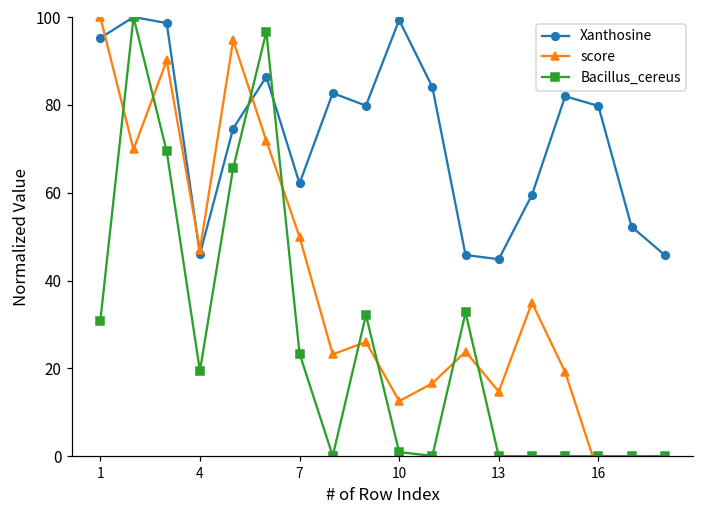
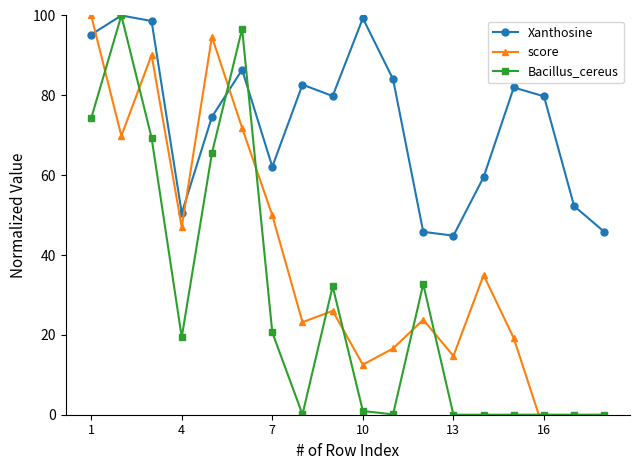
Bacillus_cereus, 1: 31 -> 74
Xanthosine, 4: 46 -> 50
Bacillus_cereus, 7: 23 -> 21
